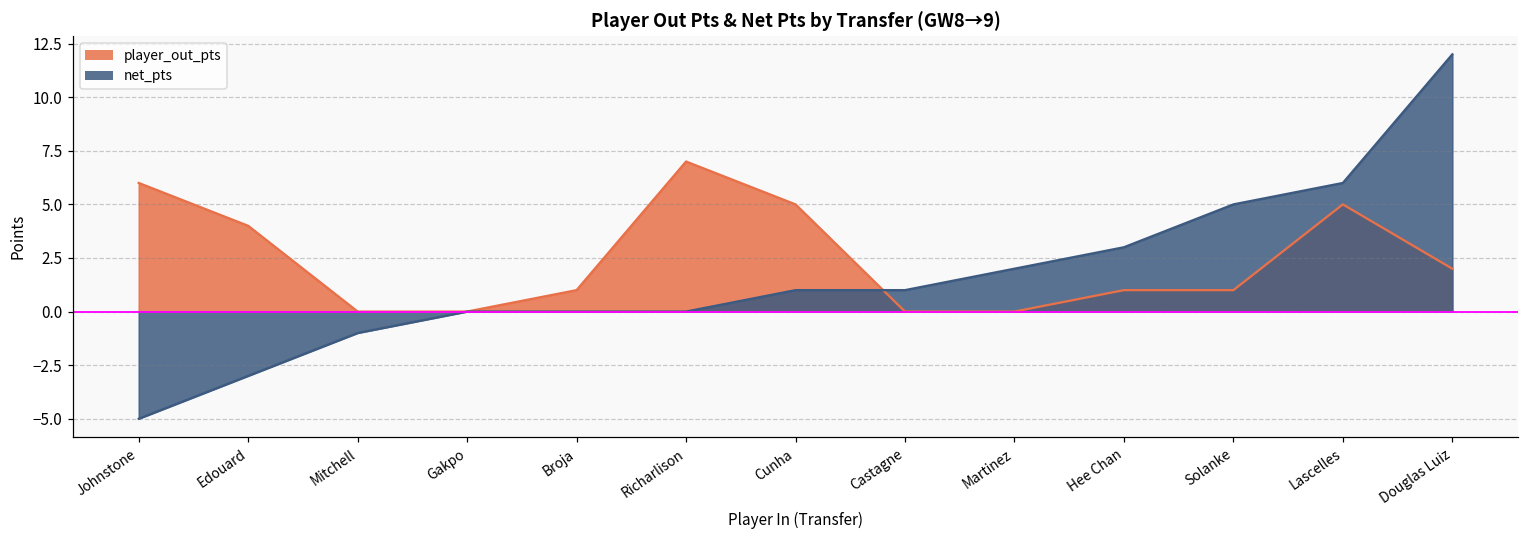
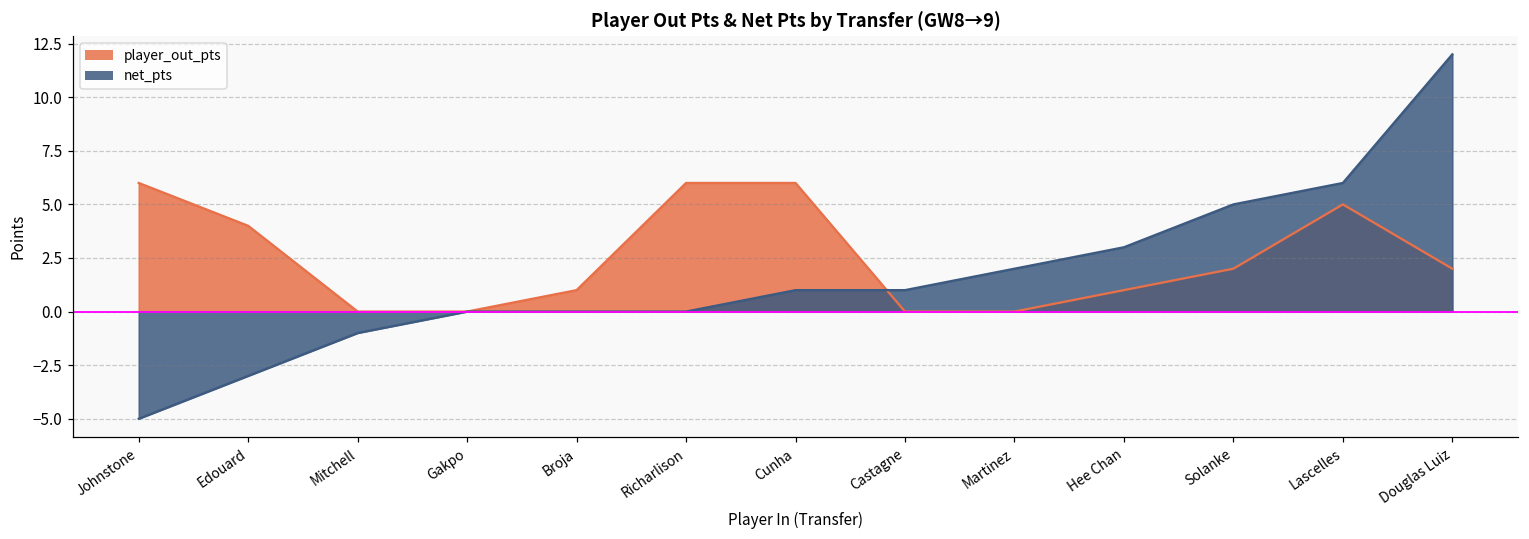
player_out_pts, Richarlison: 7 -> 6
player_out_pts, Cunha: 5 -> 6
player_out_pts, Solanke: 1 -> 2
